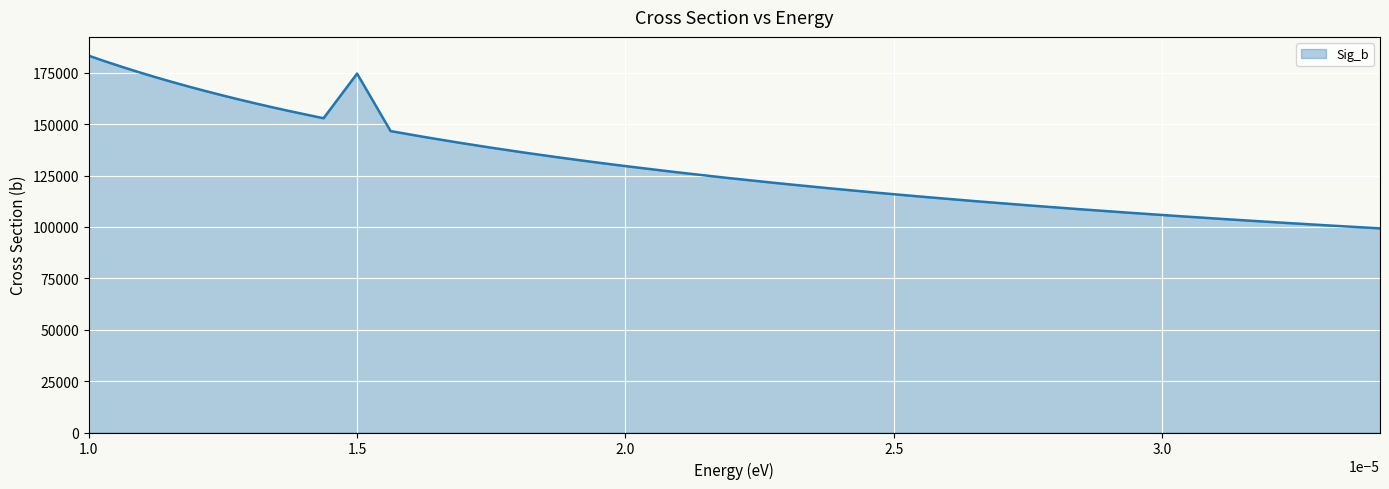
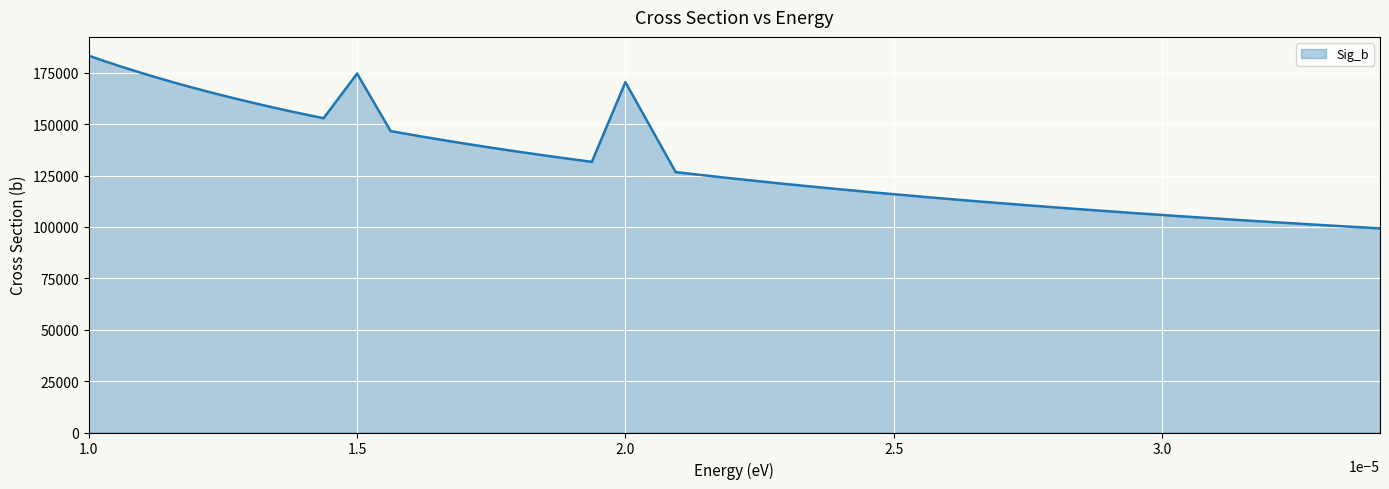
2.0: 130000 -> 170000
